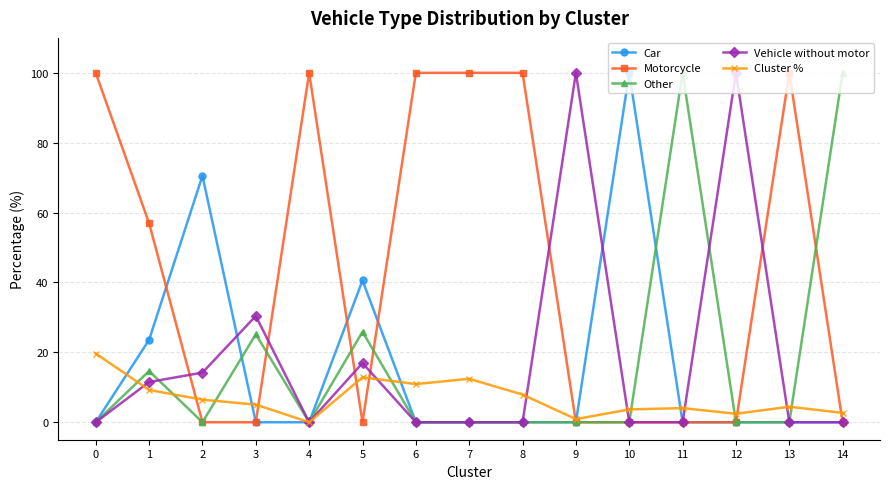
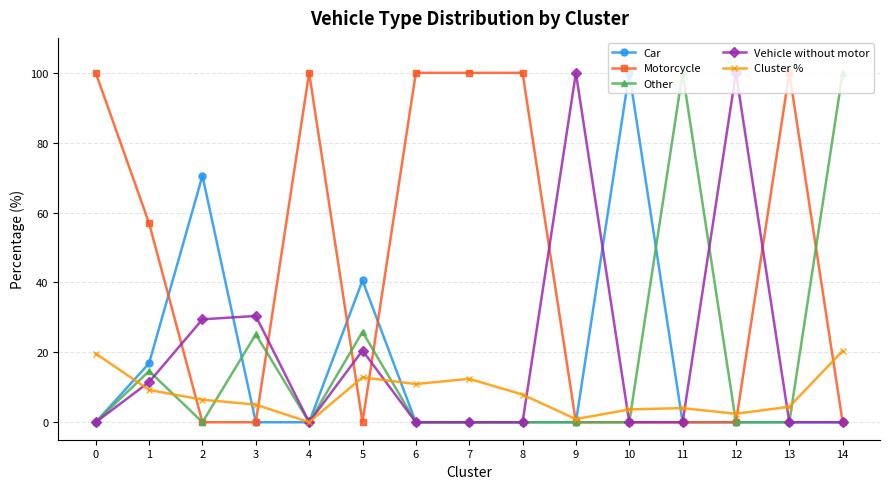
Car, 1: 24 -> 17
Vehicle without motor, 2: 14 -> 29
Vehicle without motor, 5: 17 -> 21
Cluster %, 14: 3 -> 20
